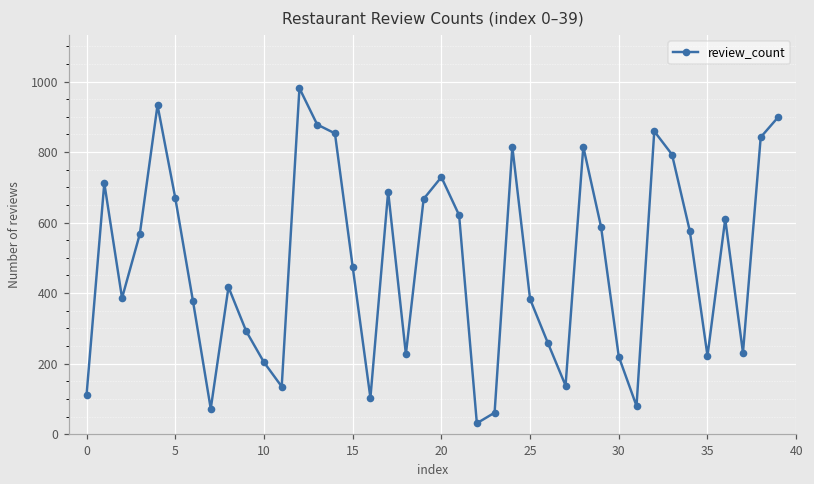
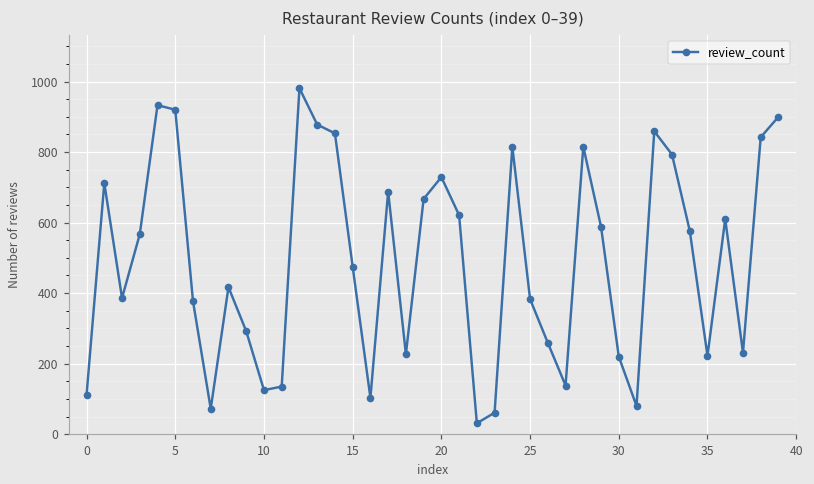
5: 670 -> 920
10: 200 -> 130
